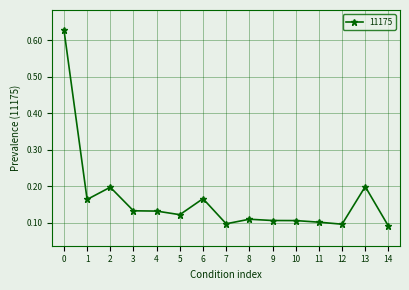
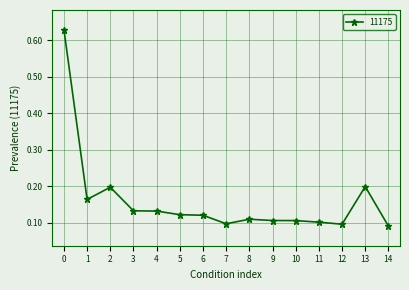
6: 0.17 -> 0.12
